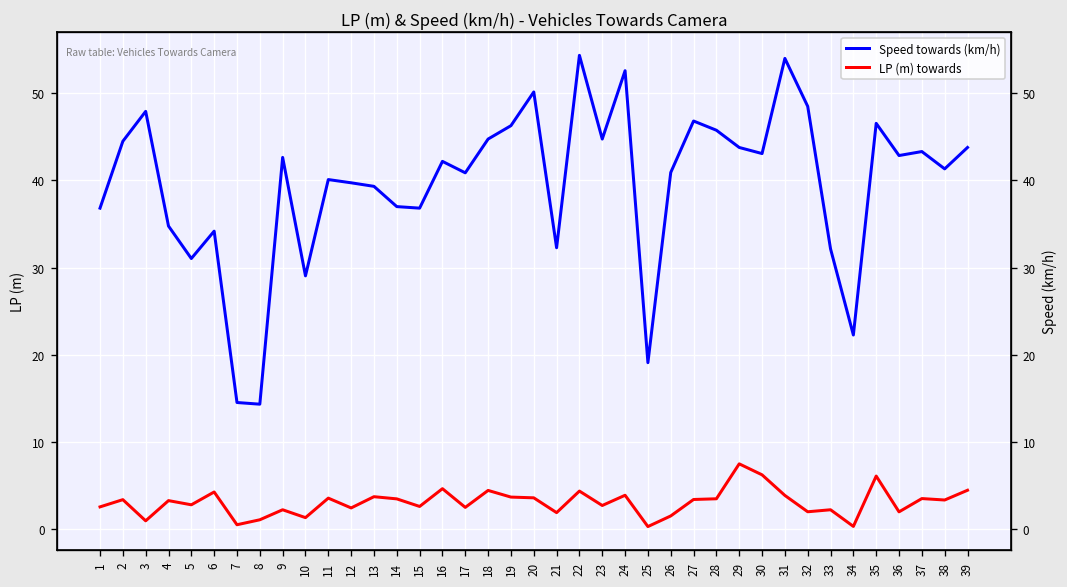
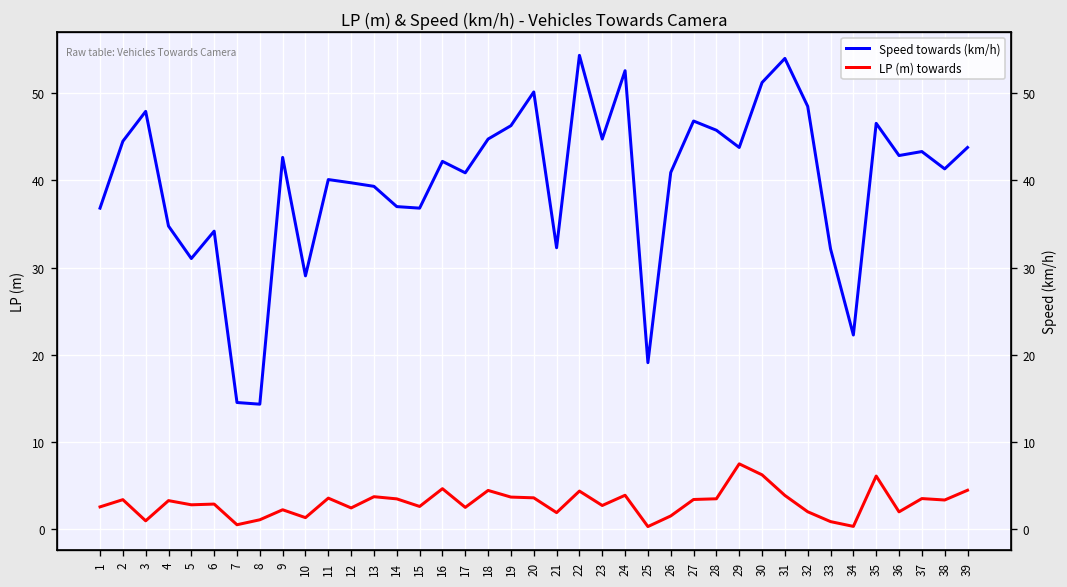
LP (m) towards, 6: 4 -> 3
Speed towards (km/h), 30: 43 -> 51
LP (m) towards, 33: 2 -> 1
